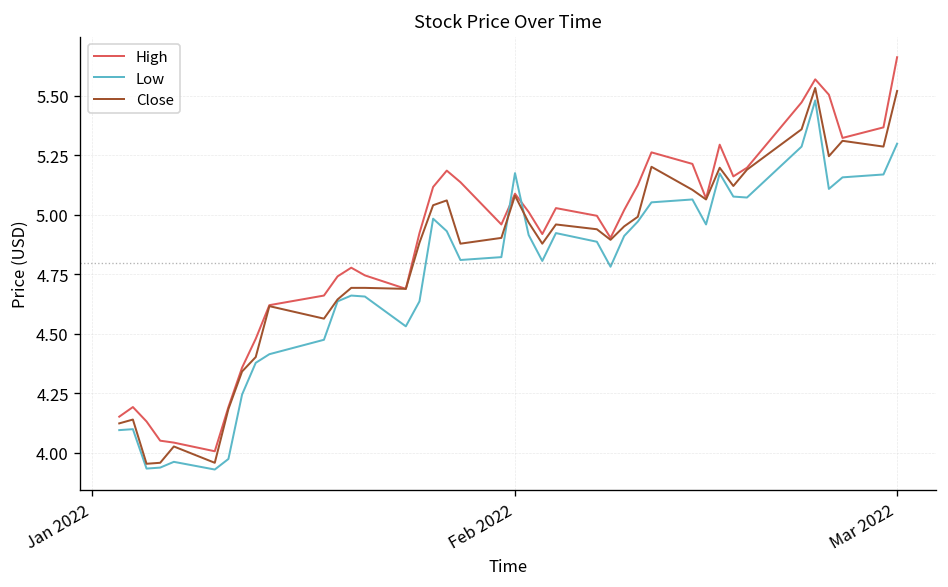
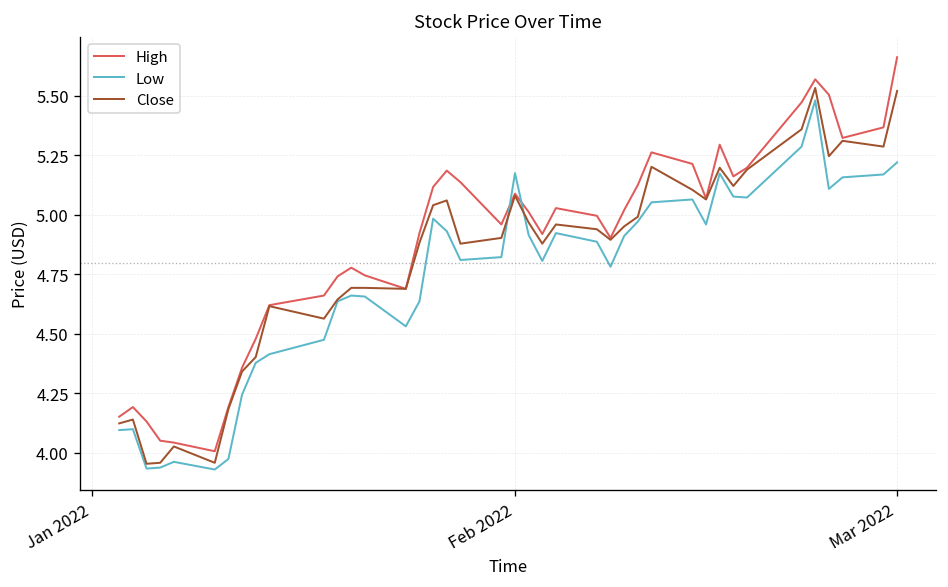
Low, Mar 2022: 5.30 -> 5.22
